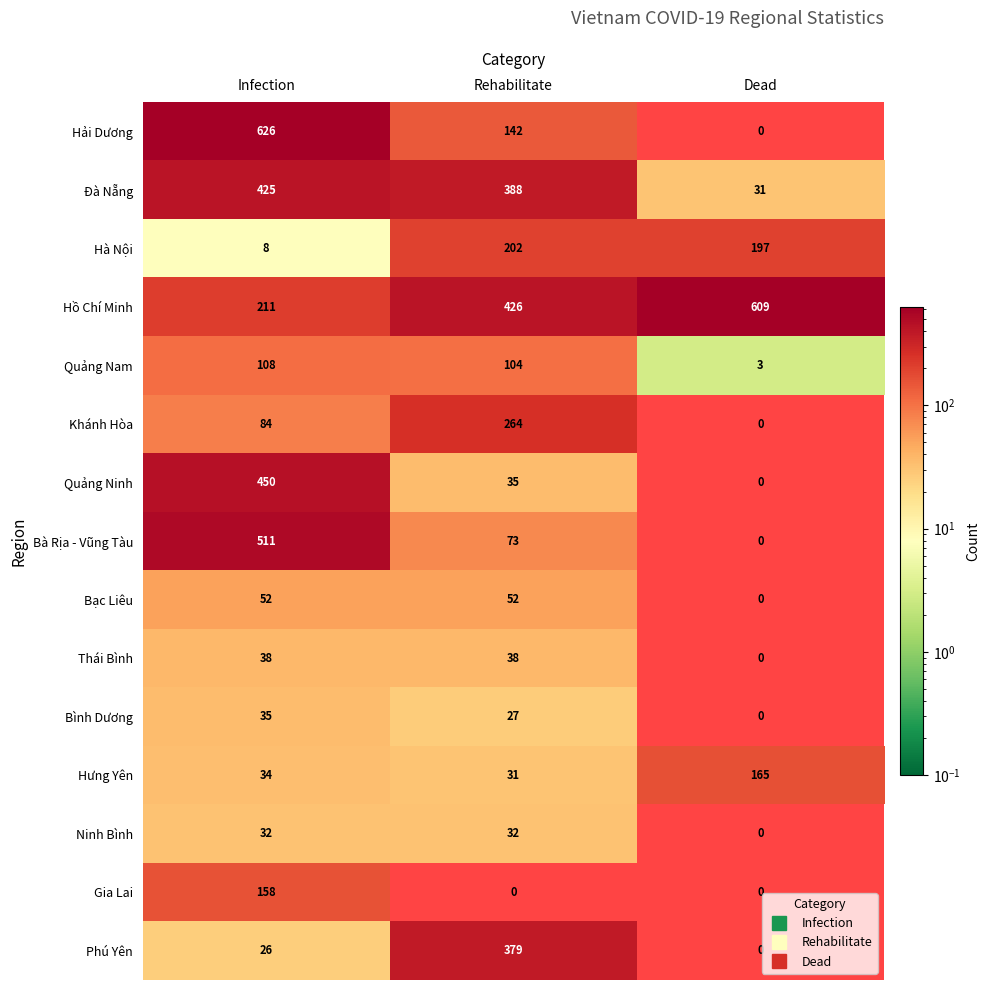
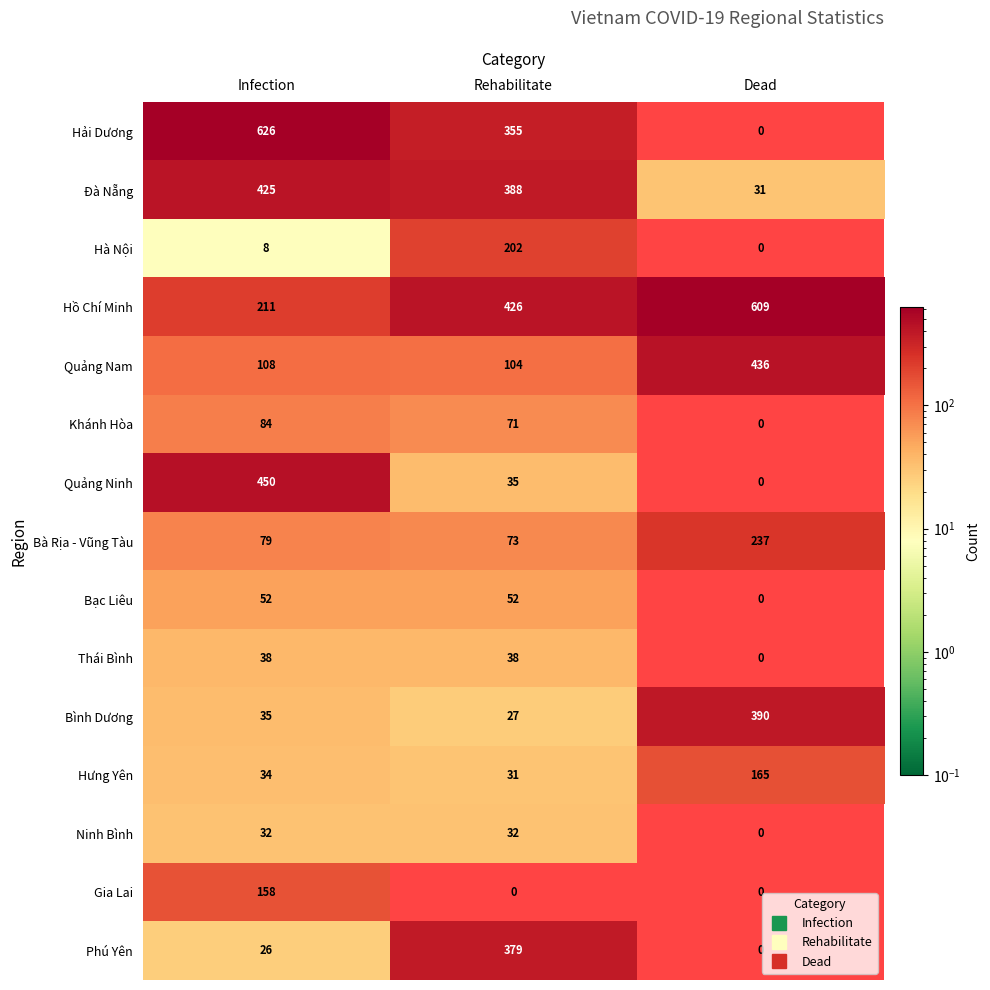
Hải Dương, Rehabilitate: 142 -> 355
Hà Nội, Dead: 197 -> 0
Quảng Nam, Dead: 3 -> 436
Khánh Hòa, Rehabilitate: 264 -> 71
Bà Rịa - Vũng Tàu, Infection: 511 -> 79
Bà Rịa - Vũng Tàu, Dead: 0 -> 237
Bình Dương, Dead: 0 -> 390
